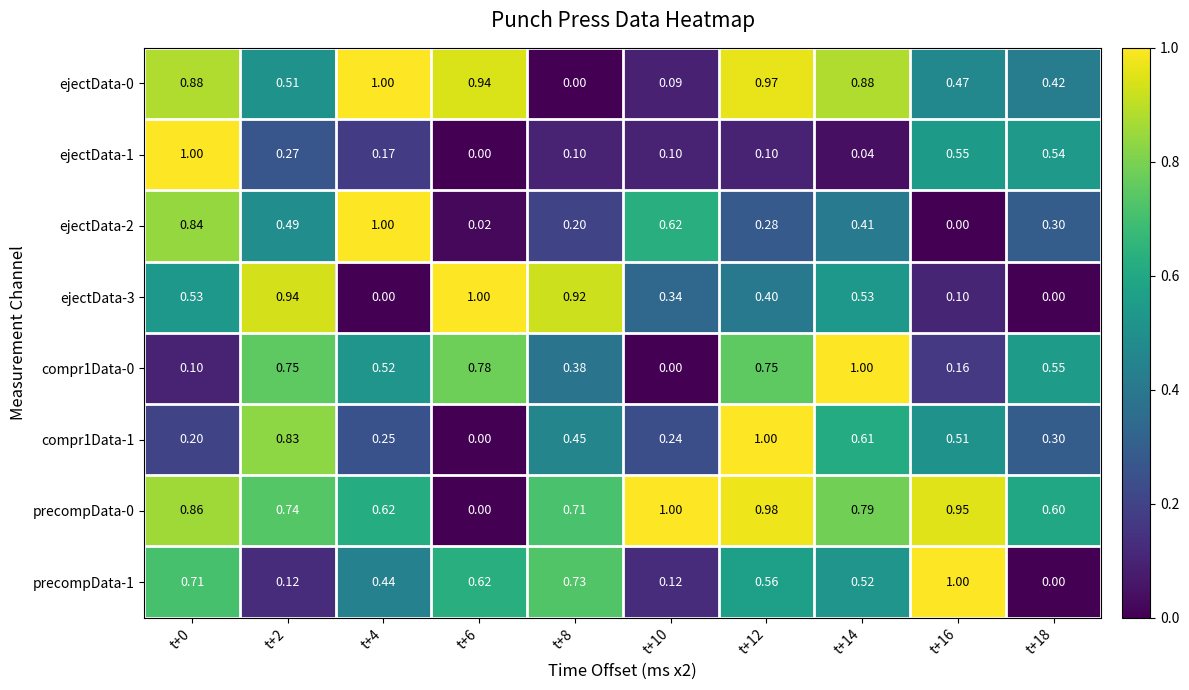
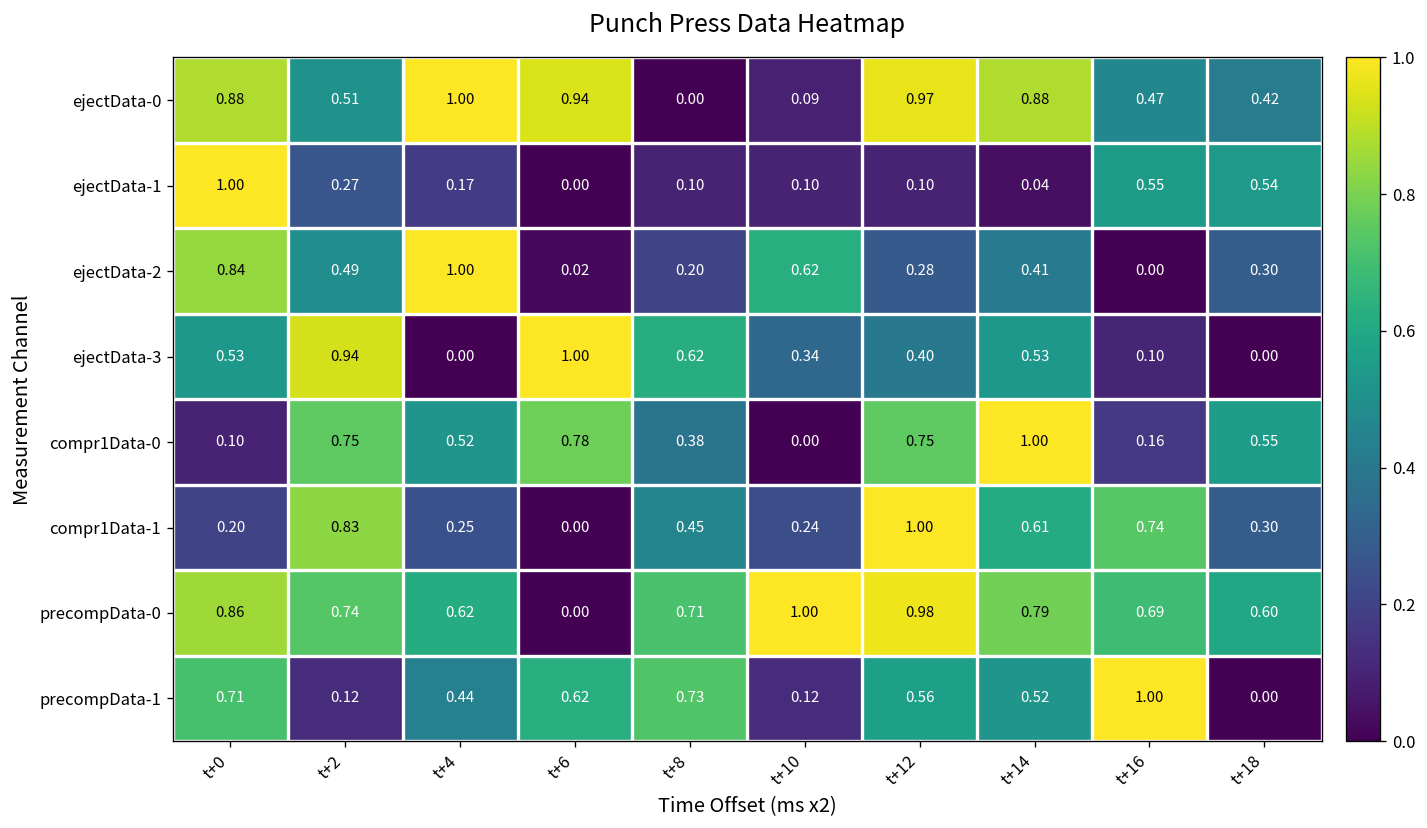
ejectData-3, t+8: 0.92 -> 0.62
compr1Data-1, t+16: 0.51 -> 0.74
precompData-0, t+16: 0.95 -> 0.69
